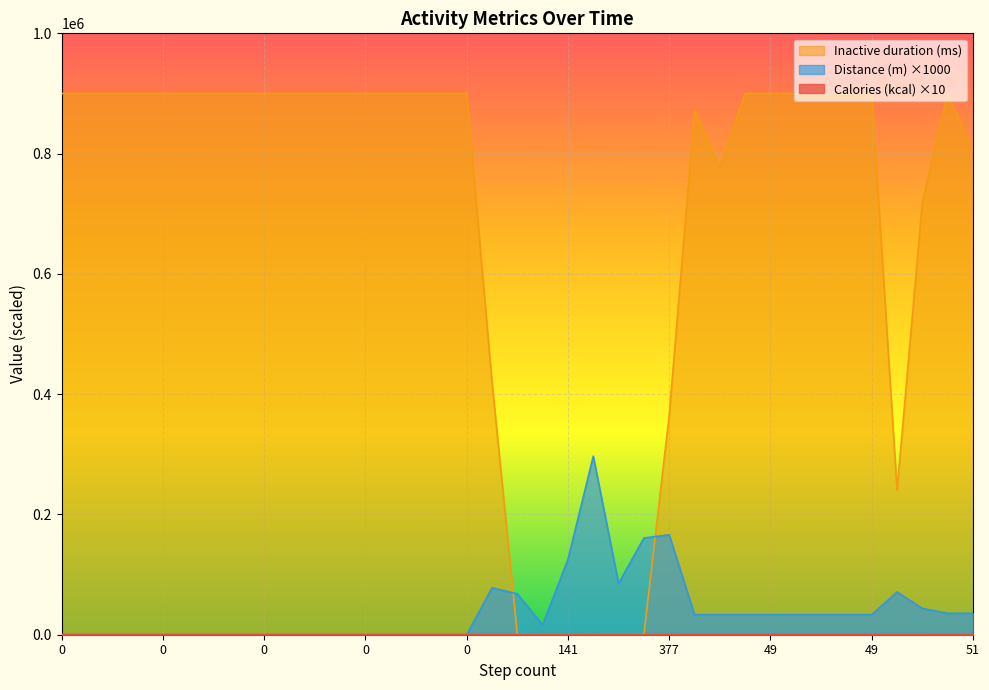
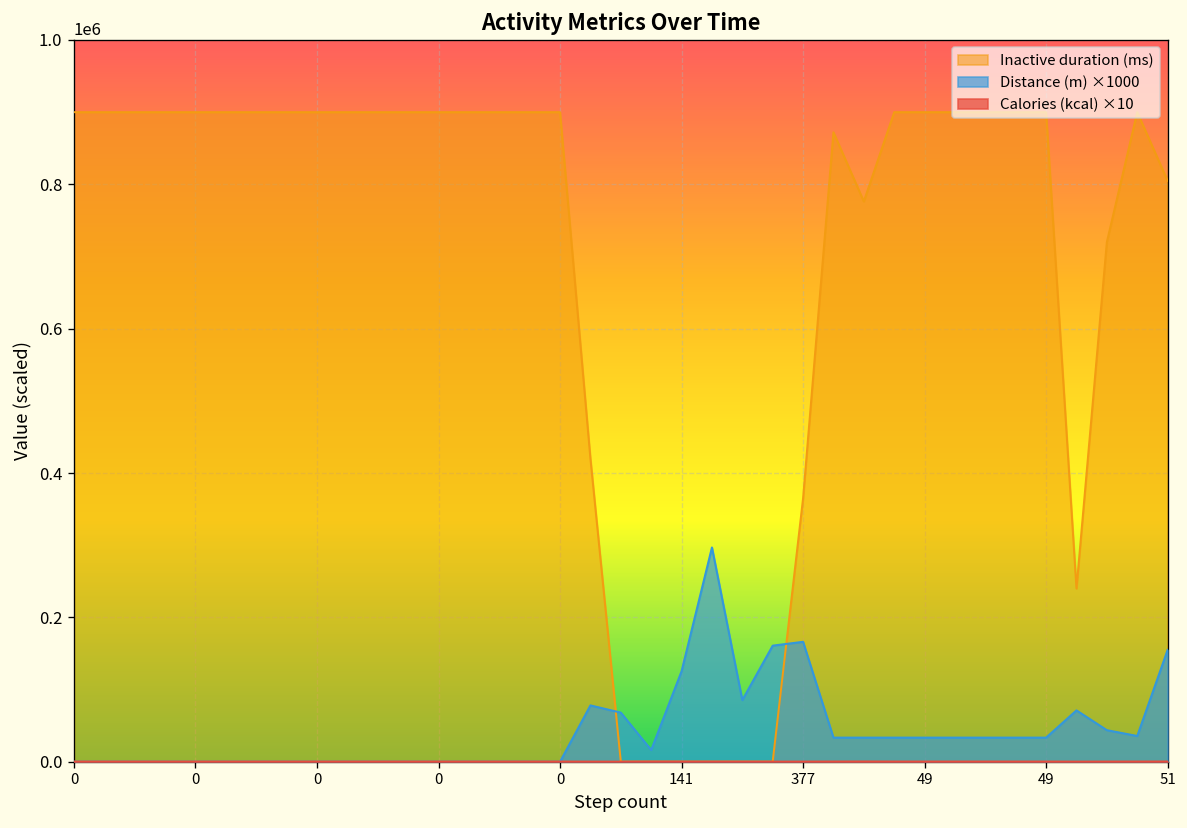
Distance (m) ×1000, 51: 40000 -> 150000
